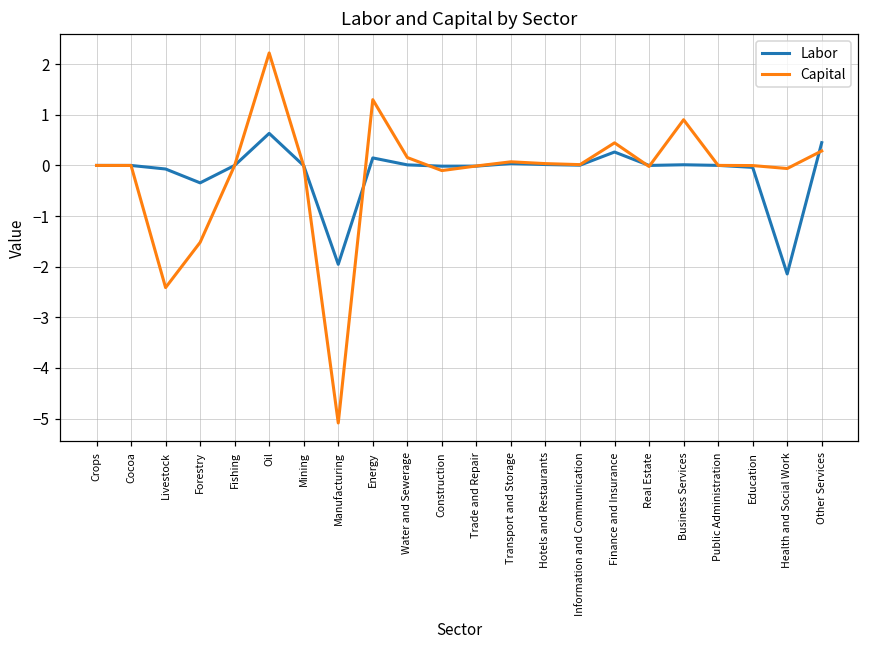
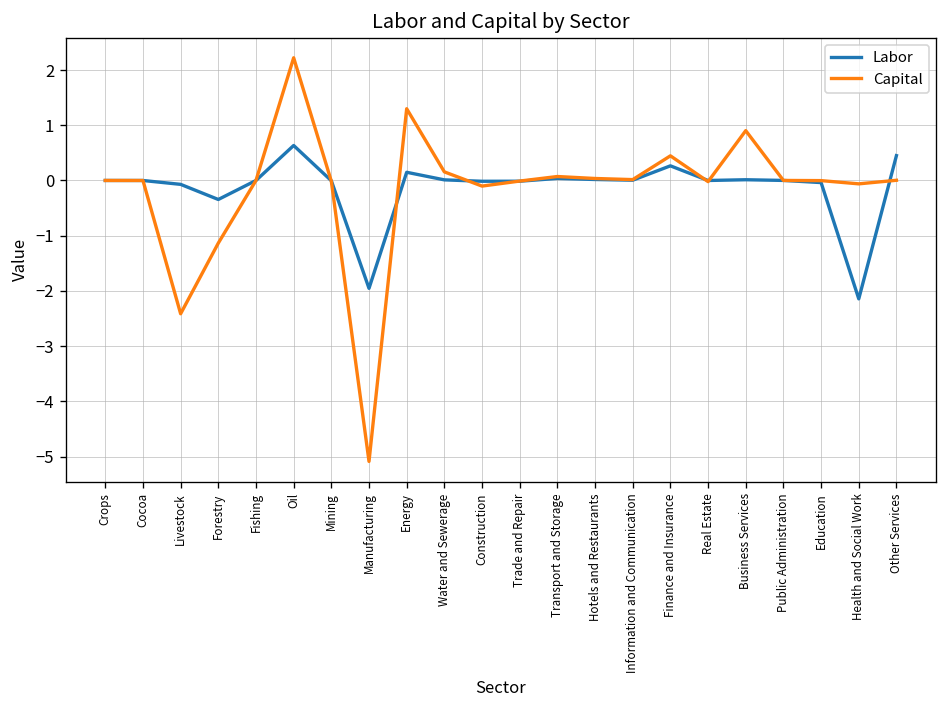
Capital, Forestry: -1.5 -> -1.1
Capital, Other Services: 0.3 -> 0.0
